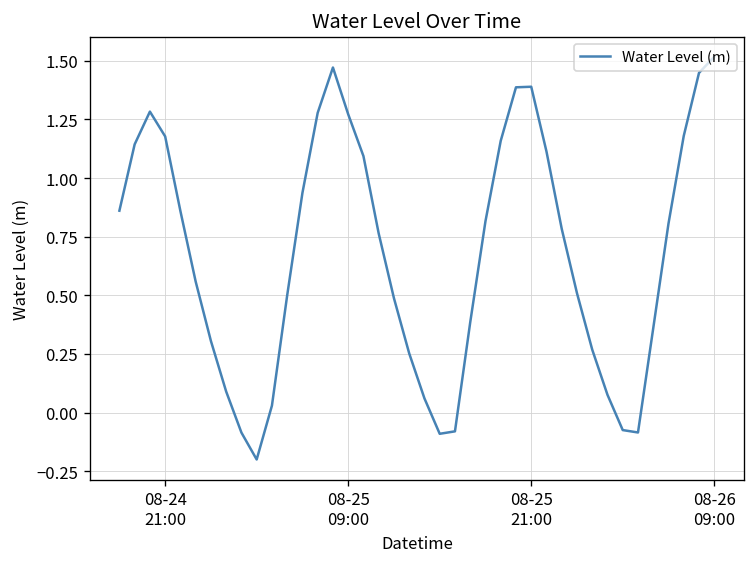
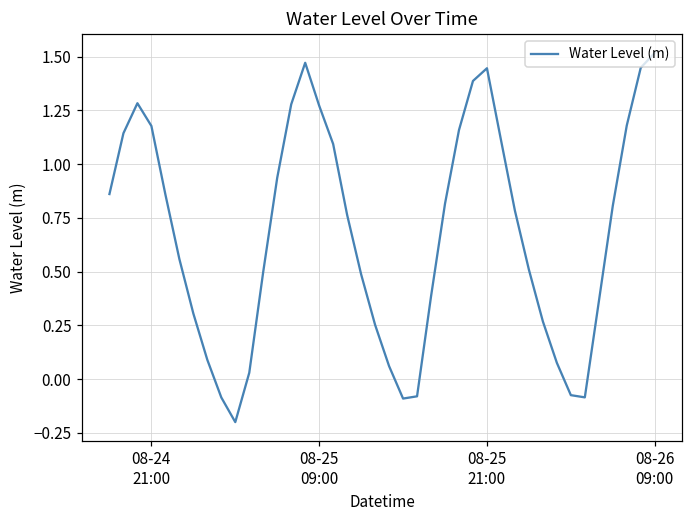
08-25 21:00: 1.39 -> 1.45
